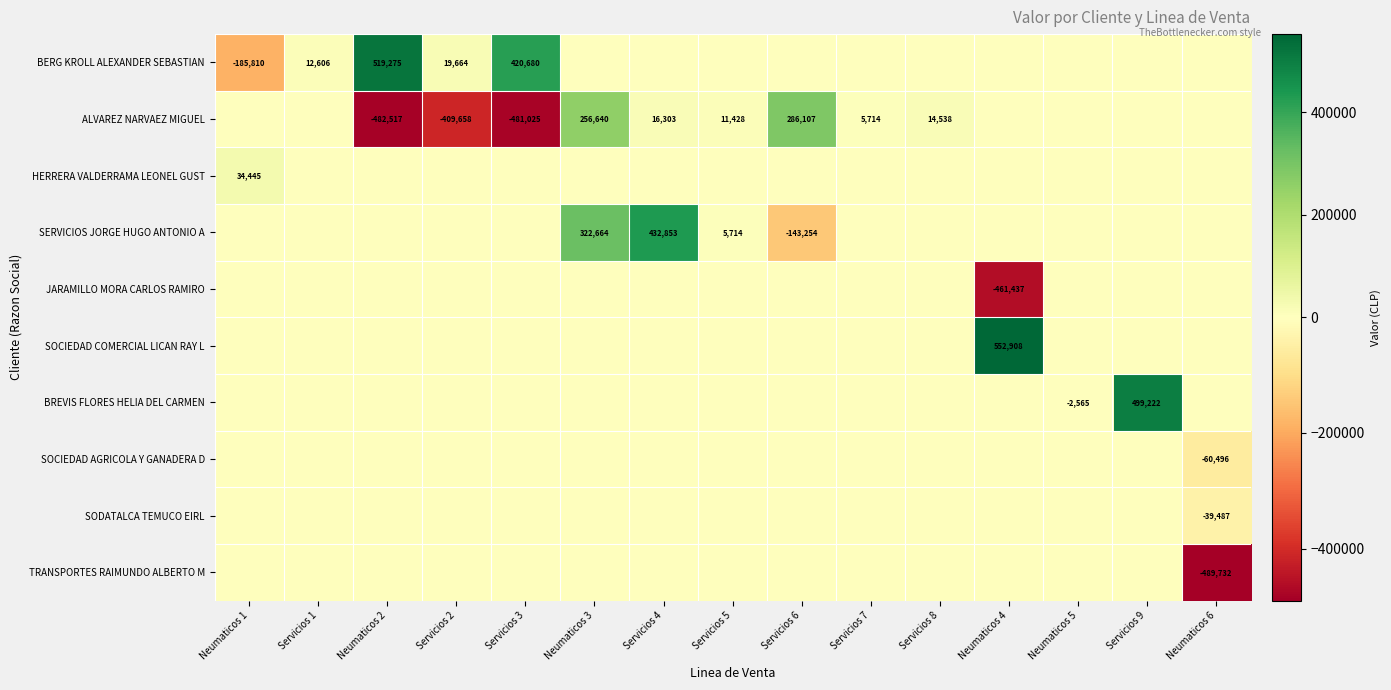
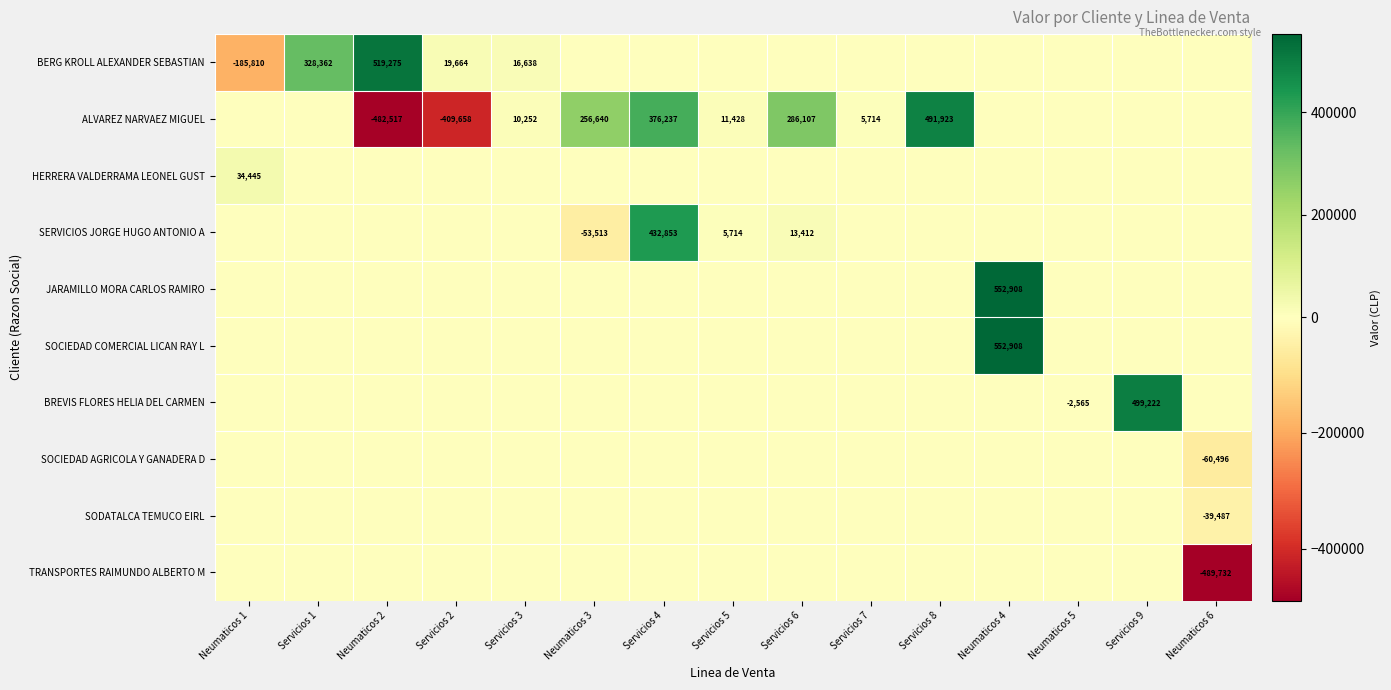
BERG KROLL ALEXANDER SEBASTIAN, Servicios 1: 12,606 -> 328,362
BERG KROLL ALEXANDER SEBASTIAN, Servicios 3: 420,680 -> 16,638
ALVAREZ NARVAEZ MIGUEL, Servicios 3: -481,025 -> 10,252
ALVAREZ NARVAEZ MIGUEL, Servicios 4: 16,303 -> 376,237
ALVAREZ NARVAEZ MIGUEL, Servicios 8: 14,538 -> 491,923
SERVICIOS JORGE HUGO ANTONIO A, Neumaticos 3: 322,664 -> -53,513
SERVICIOS JORGE HUGO ANTONIO A, Servicios 6: -143,254 -> 13,412
JARAMILLO MORA CARLOS RAMIRO, Neumaticos 4: -461,437 -> 552,908
